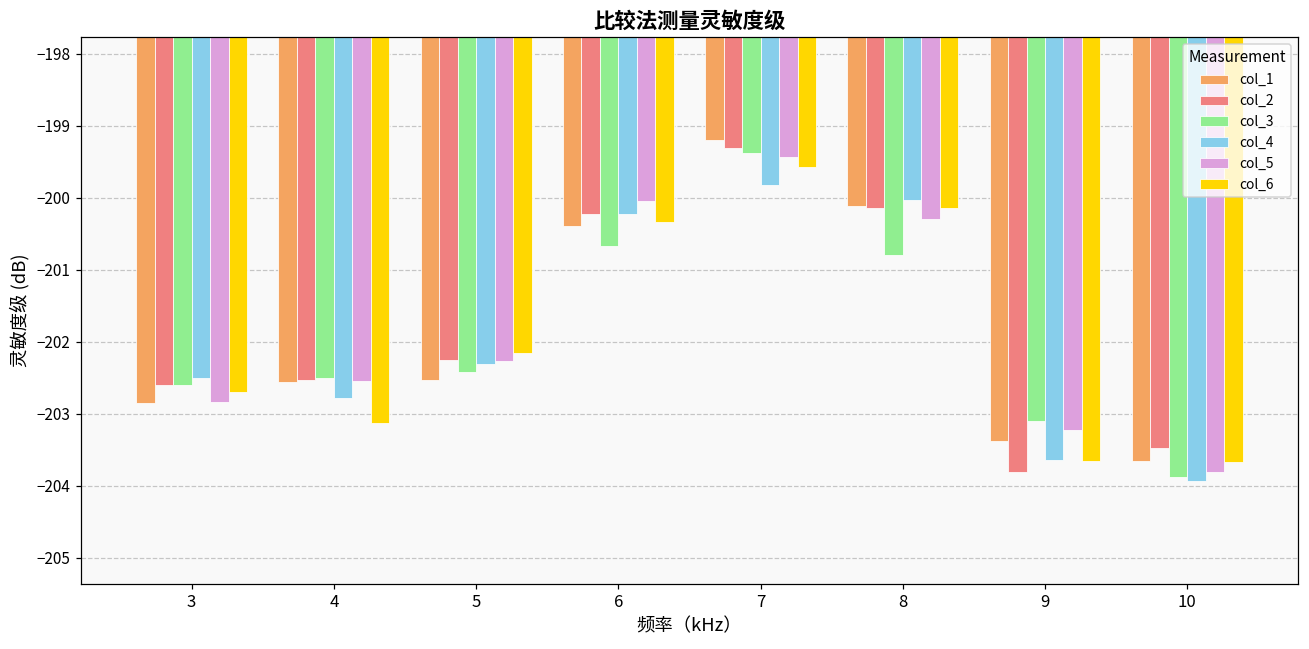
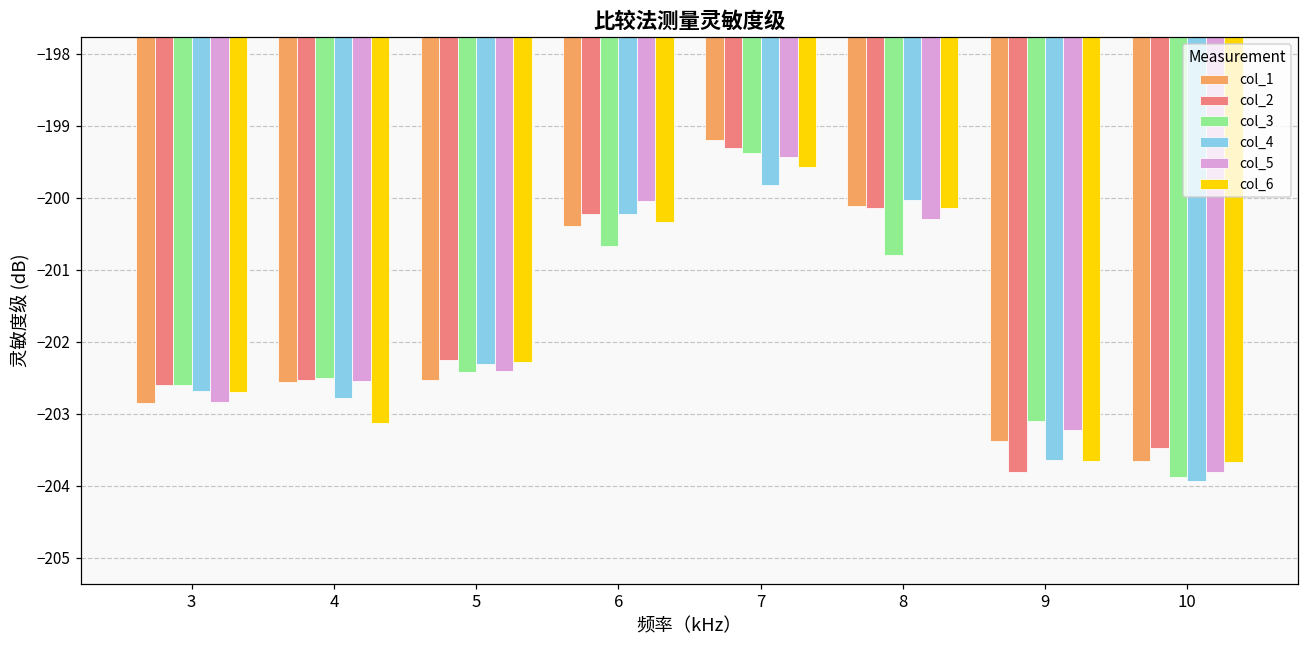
col_4, 3: -202.5 -> -202.7
col_5, 5: -202.3 -> -202.4
col_6, 5: -202.2 -> -202.3
